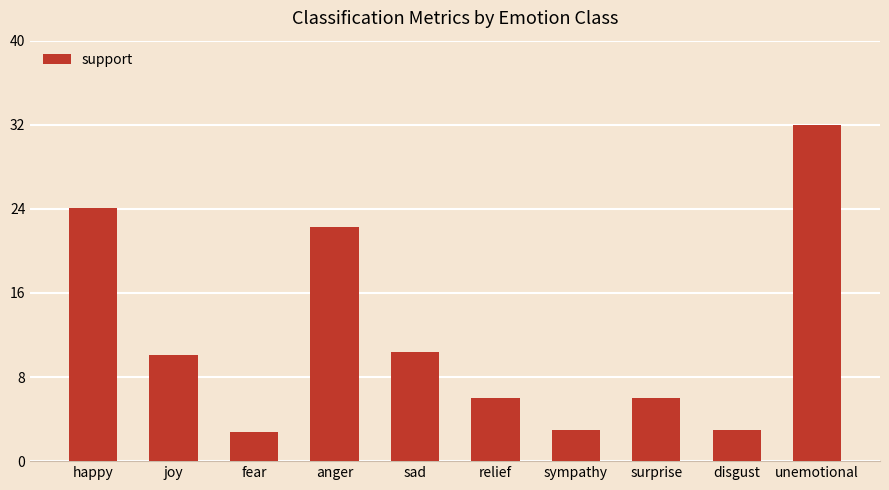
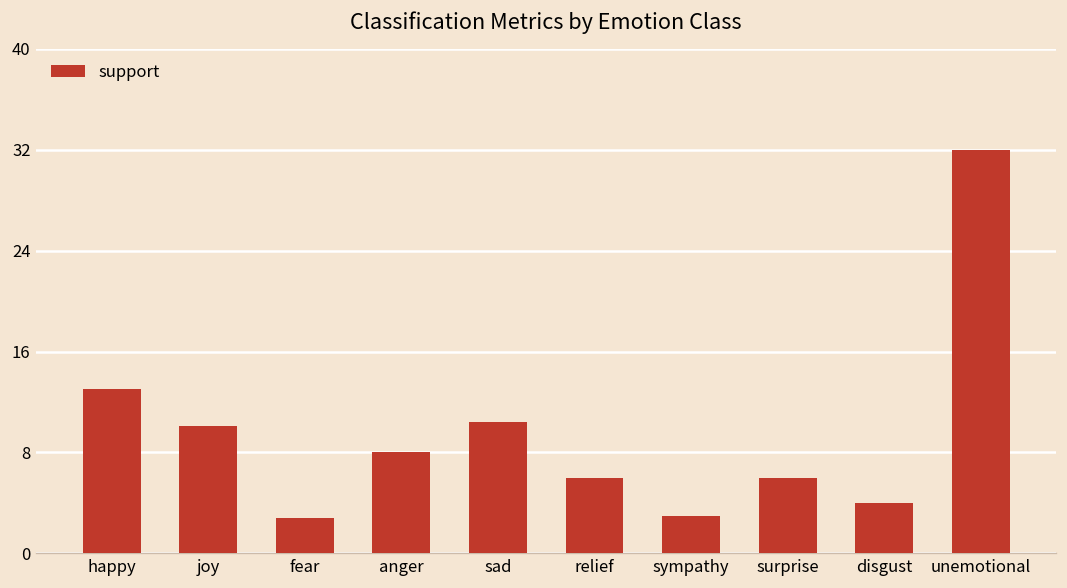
happy: 24.1 -> 13.0
anger: 22.3 -> 8.0
disgust: 3 -> 4
